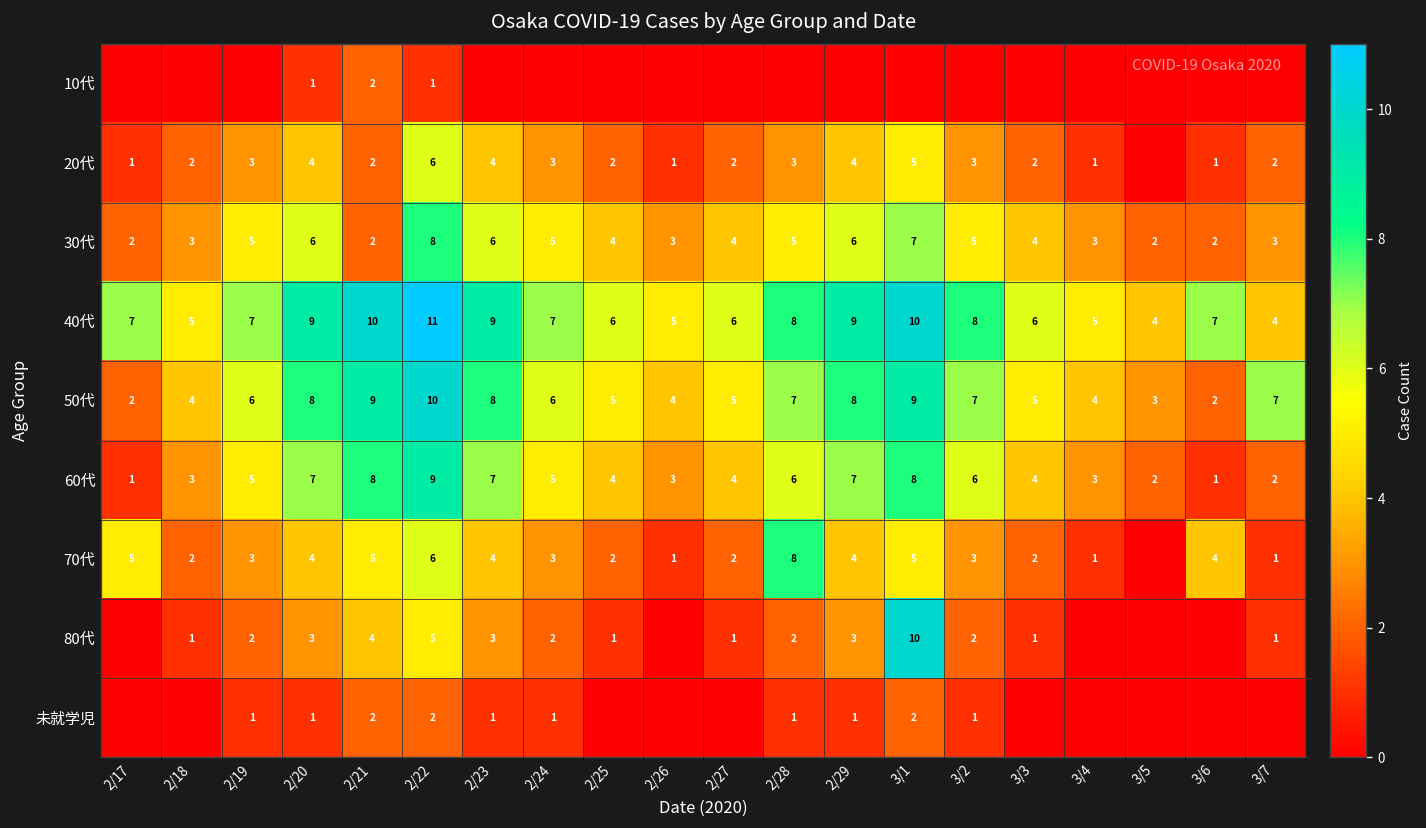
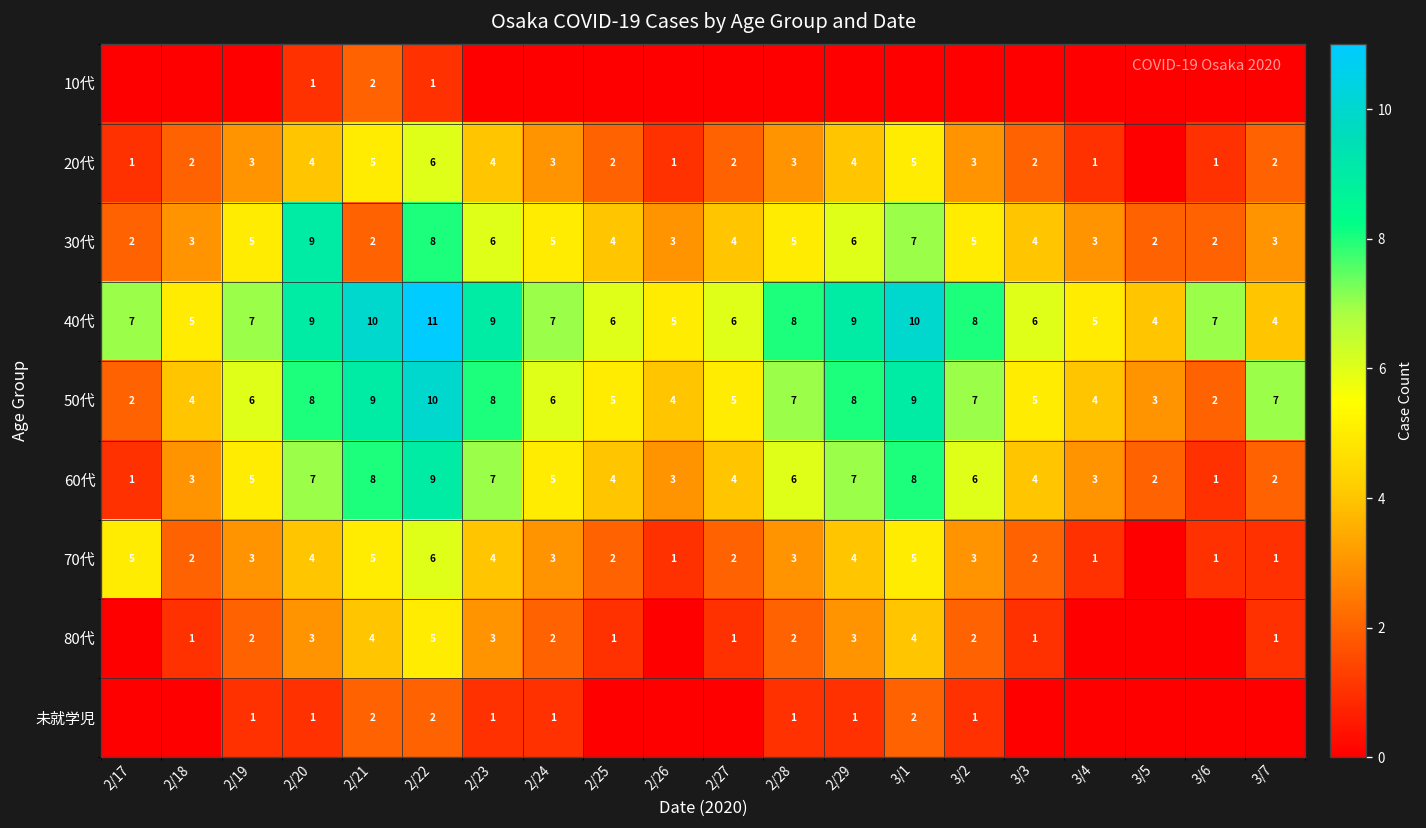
20代, 2/21: 2 -> 5
30代, 2/20: 6 -> 9
70代, 2/28: 8 -> 3
70代, 3/6: 4 -> 1
80代, 3/1: 10 -> 4
